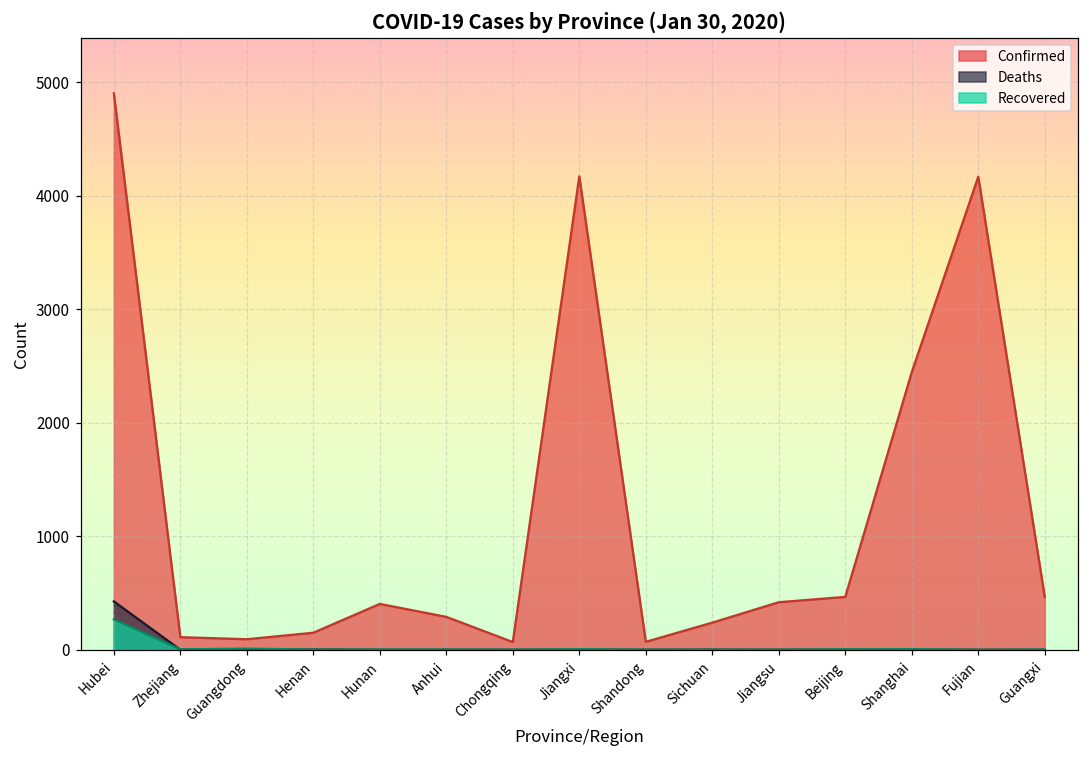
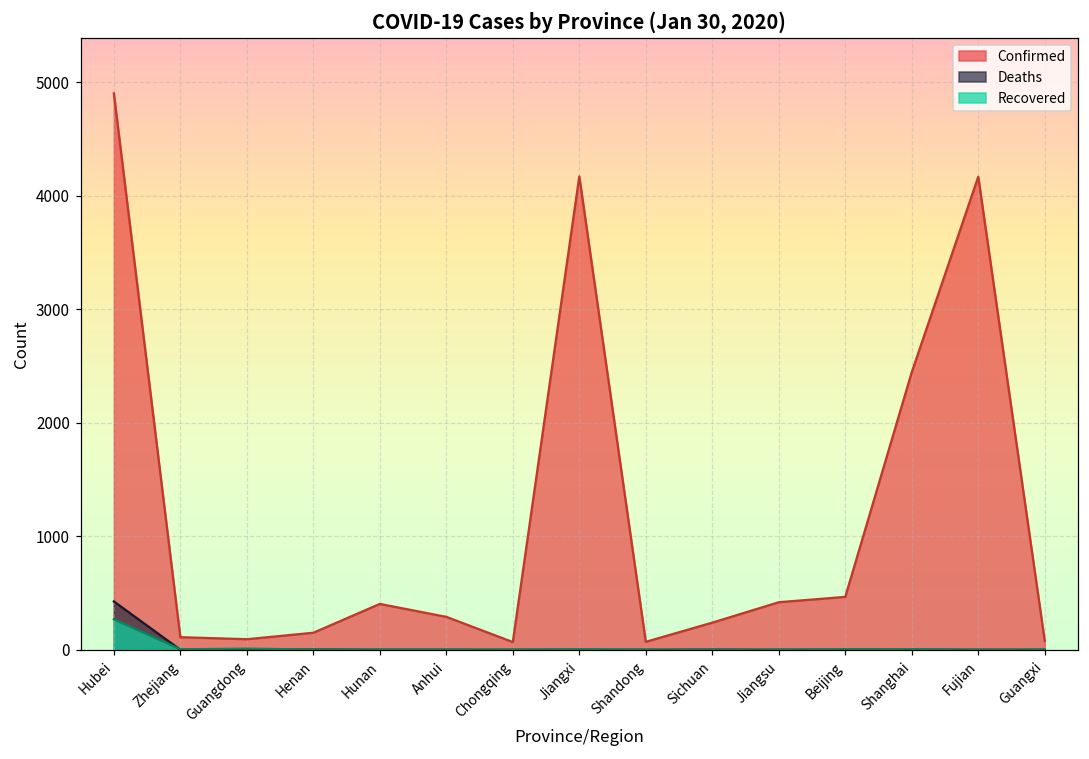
Confirmed, Guangxi: 470 -> 80
